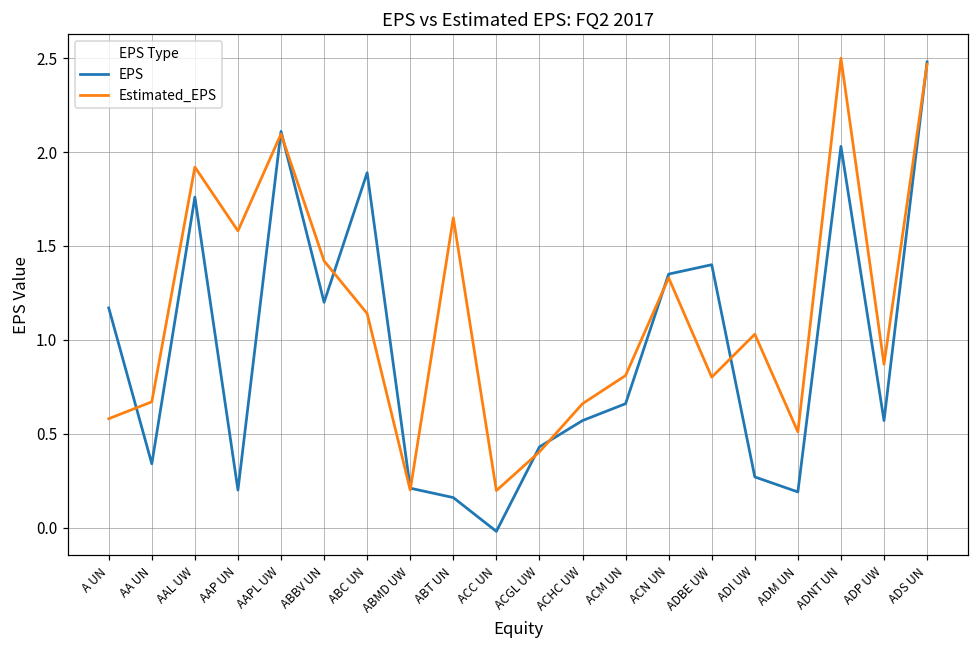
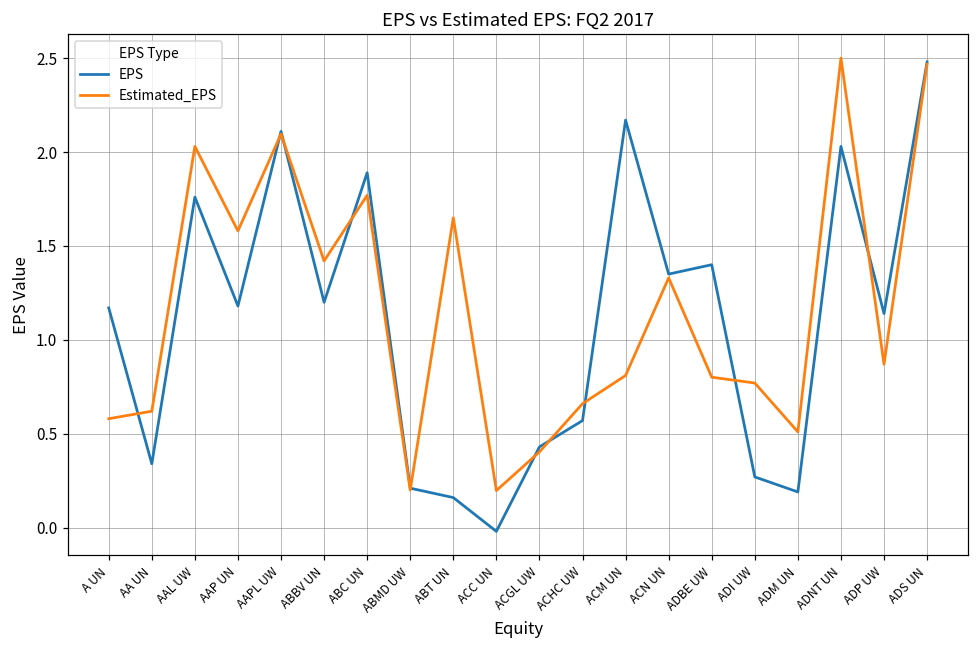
Estimated_EPS, AA UN: 0.67 -> 0.62
Estimated_EPS, AAL UW: 1.92 -> 2.03
EPS, AAP UN: 0.20 -> 1.18
Estimated_EPS, ABC UN: 1.14 -> 1.77
EPS, ACM UN: 0.66 -> 2.17
Estimated_EPS, ADI UW: 1.03 -> 0.77
EPS, ADP UW: 0.57 -> 1.14
